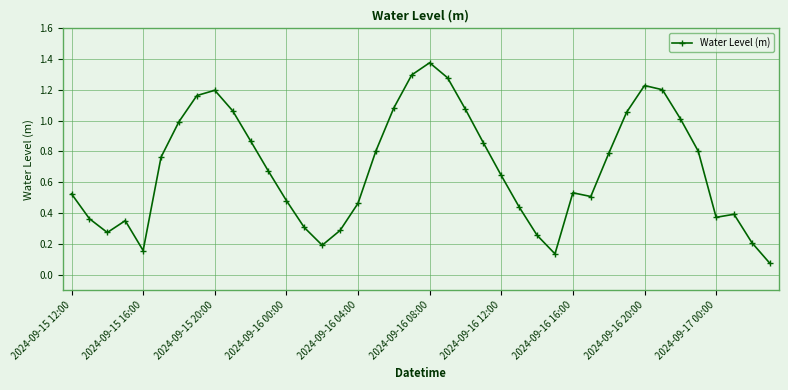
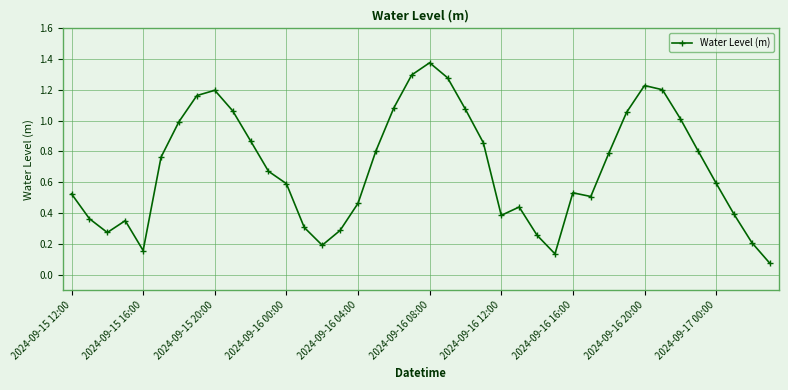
2024-09-16 00:00: 0.48 -> 0.59
2024-09-16 12:00: 0.64 -> 0.38
2024-09-17 00:00: 0.37 -> 0.59
